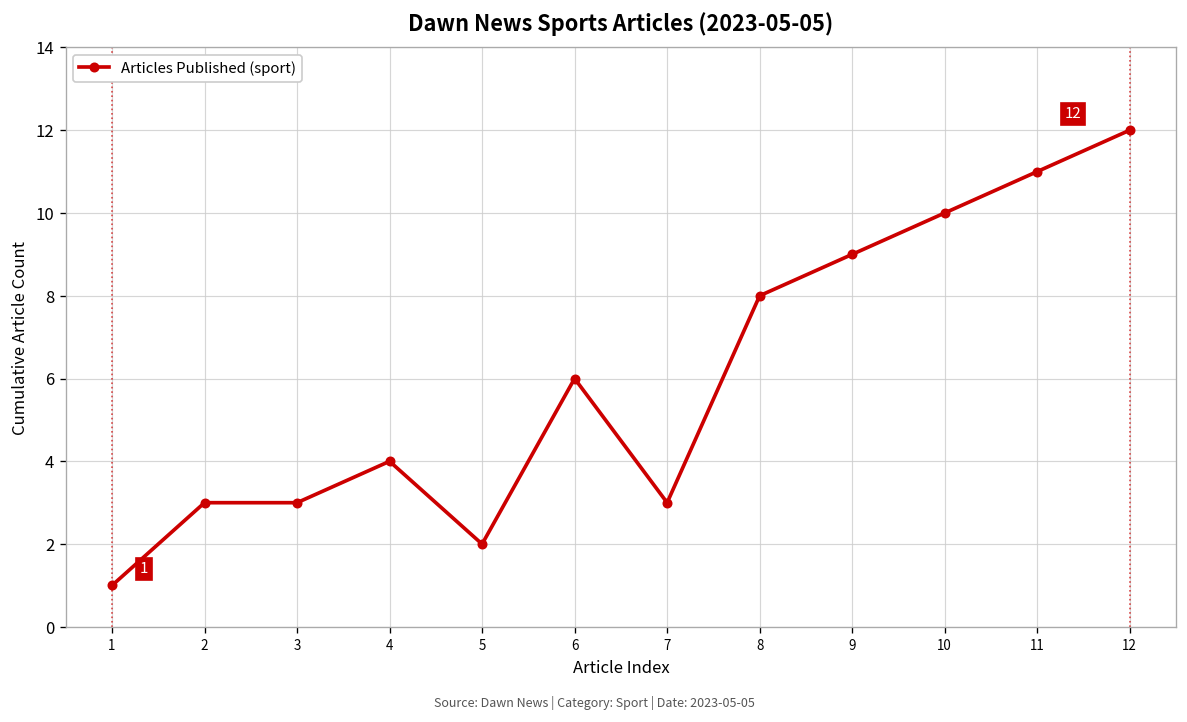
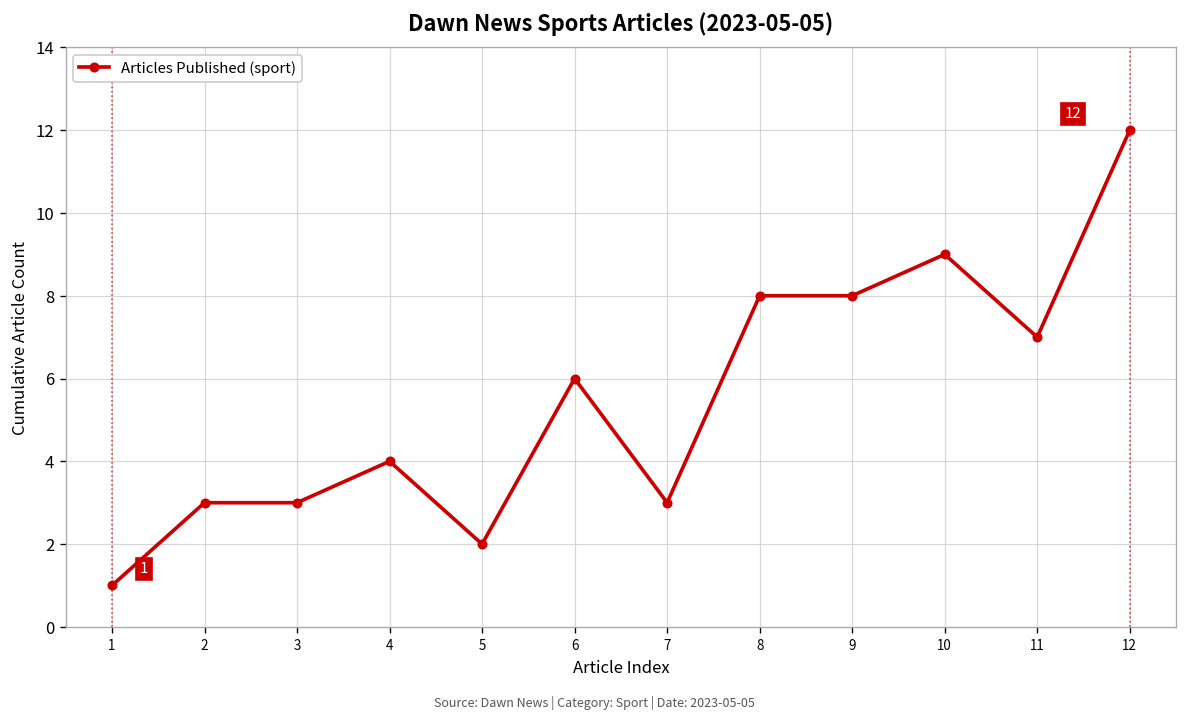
9: 9 -> 8
10: 10 -> 9
11: 11 -> 7
